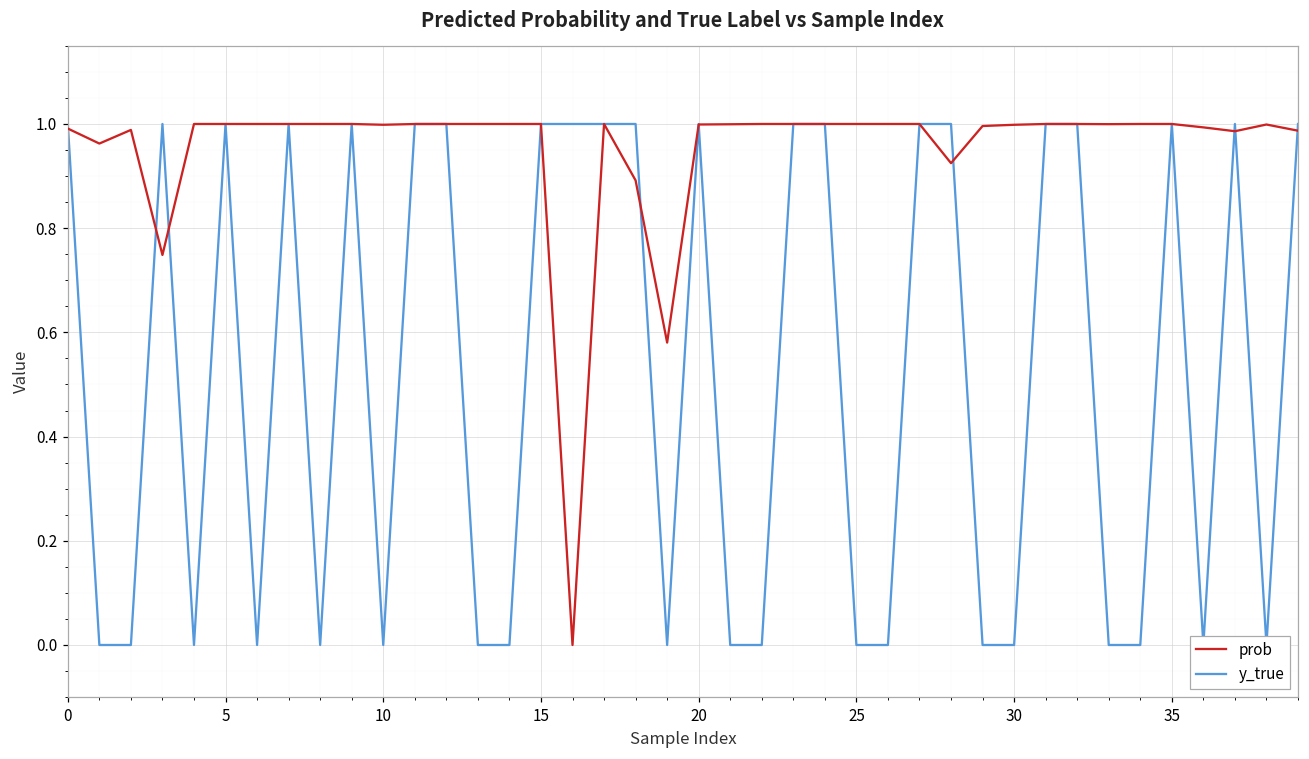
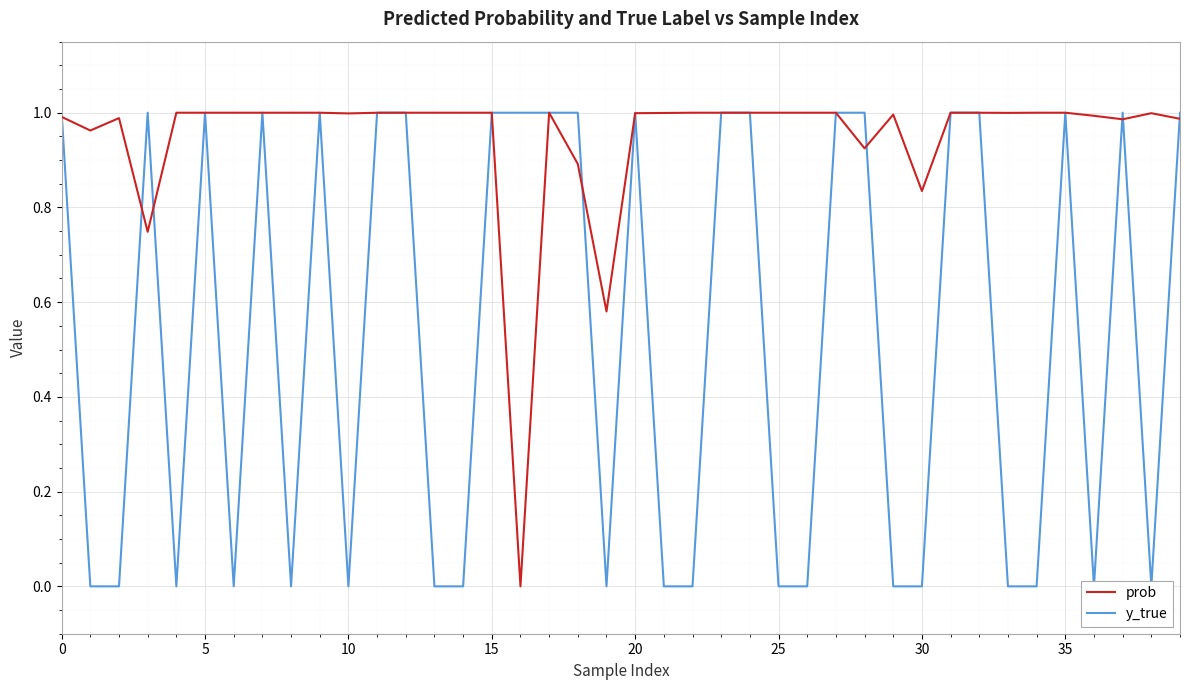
prob, 30: 1.00 -> 0.83
